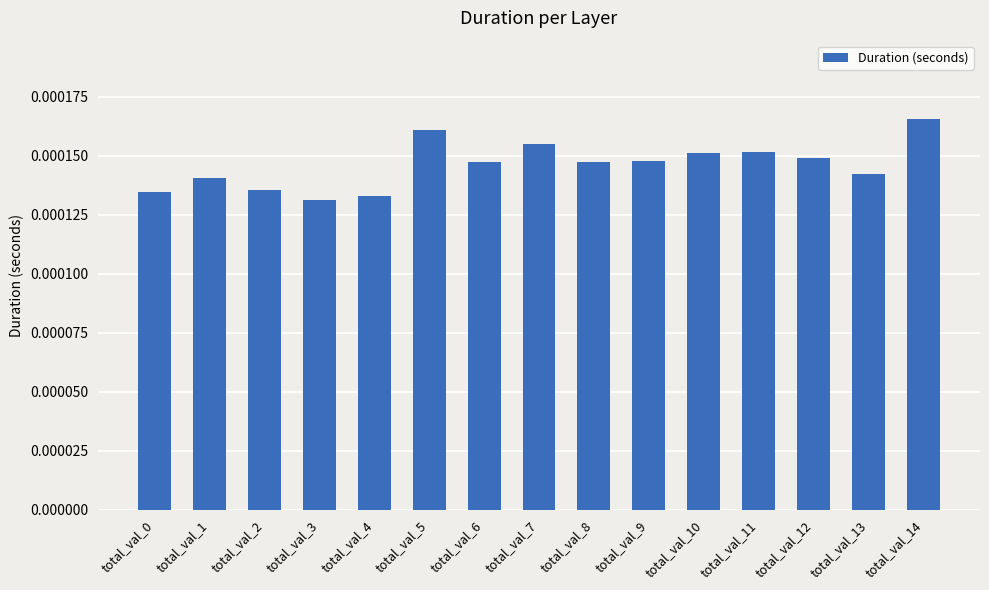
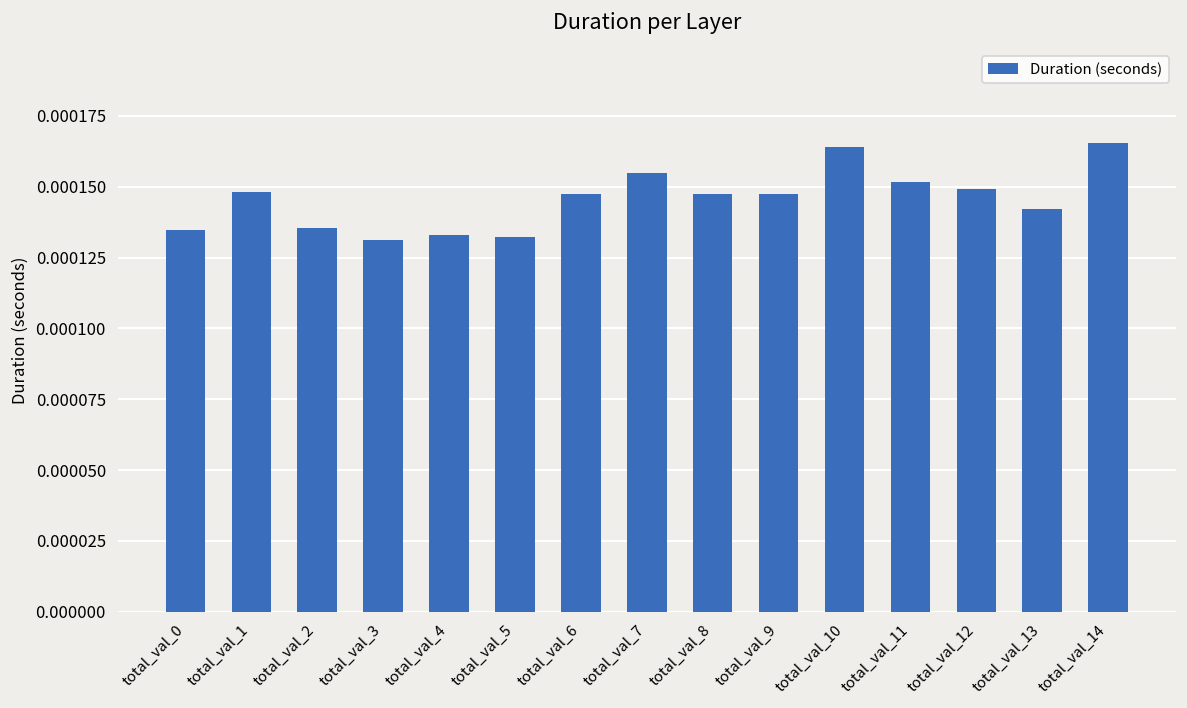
total_val_1: 0.000141 -> 0.000148
total_val_5: 0.000161 -> 0.000132
total_val_10: 0.000151 -> 0.000164
